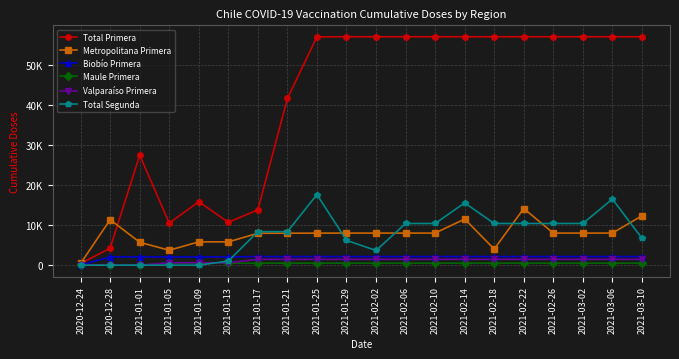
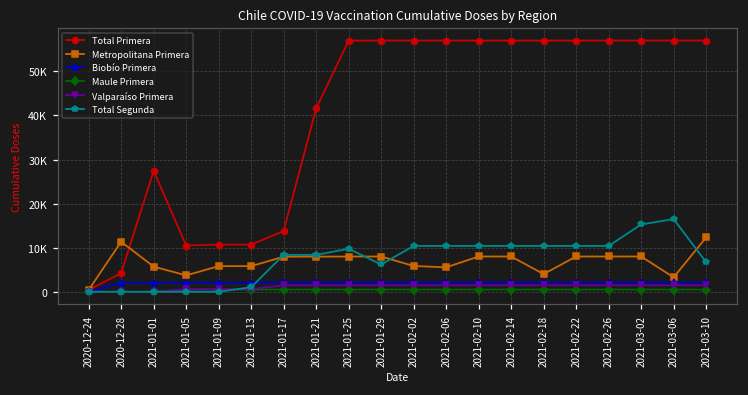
Total Primera, 2021-01-09: 16000 -> 11000
Total Segunda, 2021-01-25: 18000 -> 10000
Metropolitana Primera, 2021-02-02: 8000 -> 6000
Total Segunda, 2021-02-02: 4000 -> 10000
Metropolitana Primera, 2021-02-06: 8000 -> 6000
Metropolitana Primera, 2021-02-14: 12000 -> 8000
Total Segunda, 2021-02-14: 16000 -> 10000
Metropolitana Primera, 2021-02-22: 14000 -> 8000
Total Segunda, 2021-03-02: 10000 -> 15000
Metropolitana Primera, 2021-03-06: 8000 -> 3000
